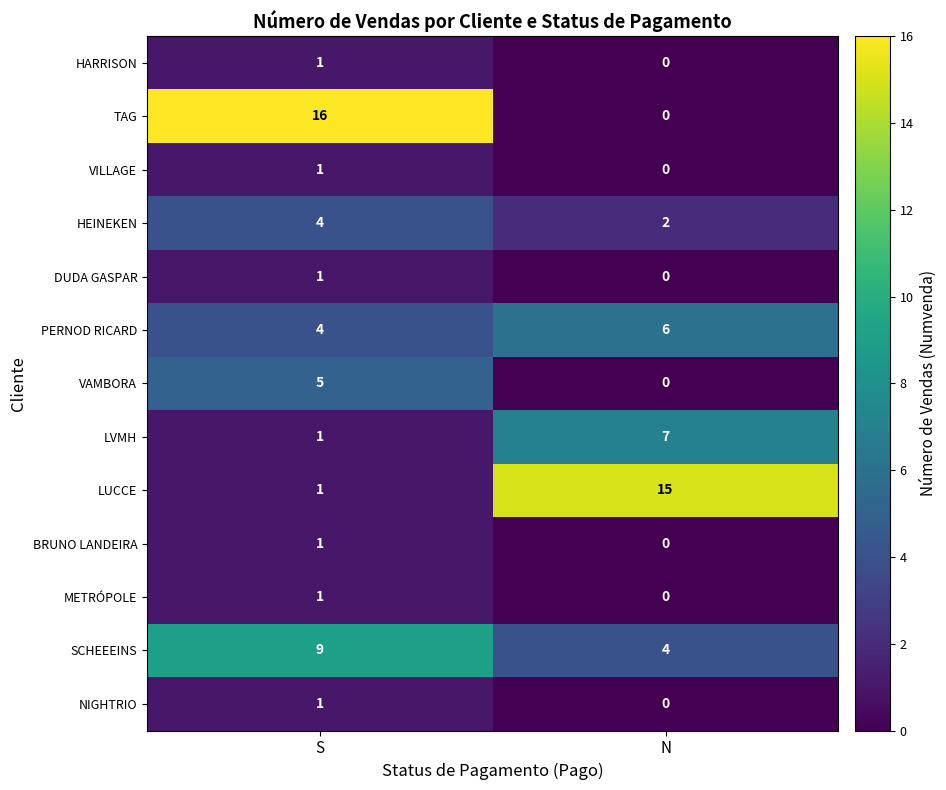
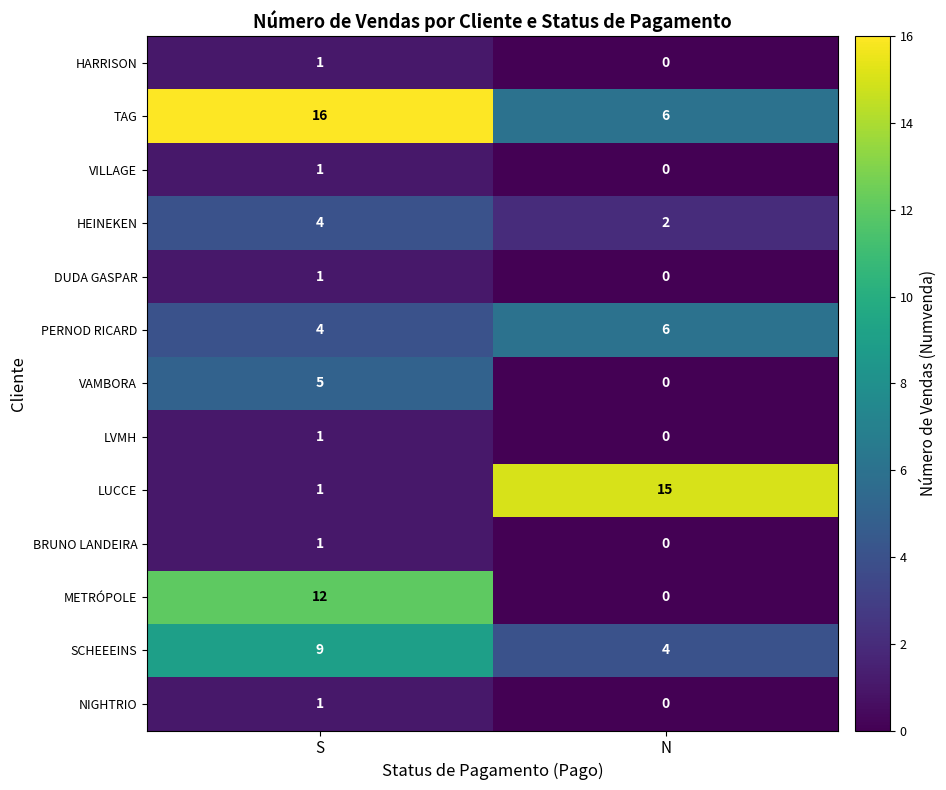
TAG, N: 0 -> 6
LVMH, N: 7 -> 0
METRÓPOLE, S: 1 -> 12
